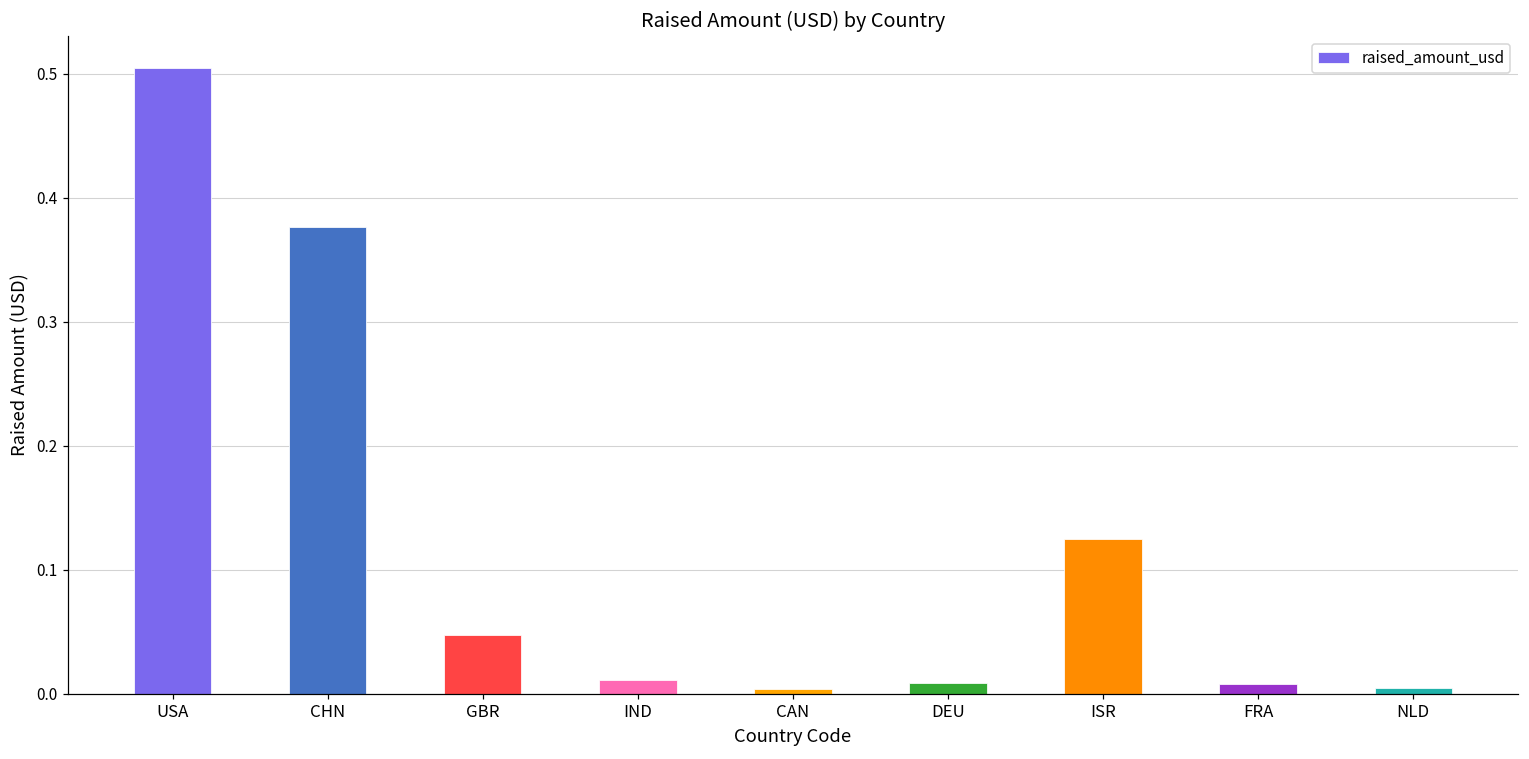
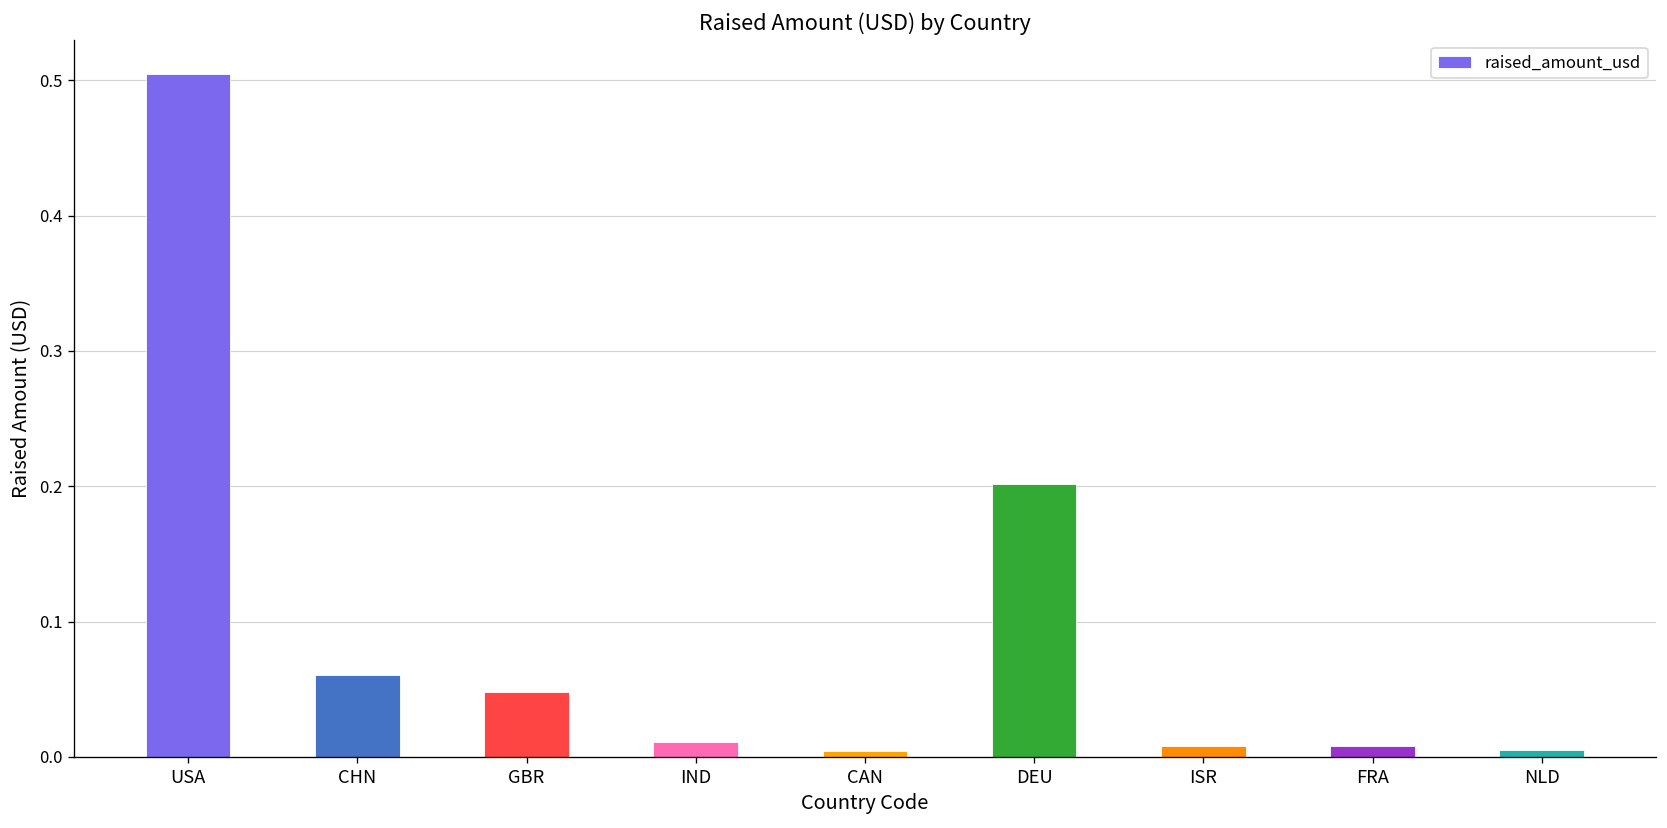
CHN: 0.377 -> 0.061
DEU: 0.009 -> 0.201
ISR: 0.125 -> 0.008
